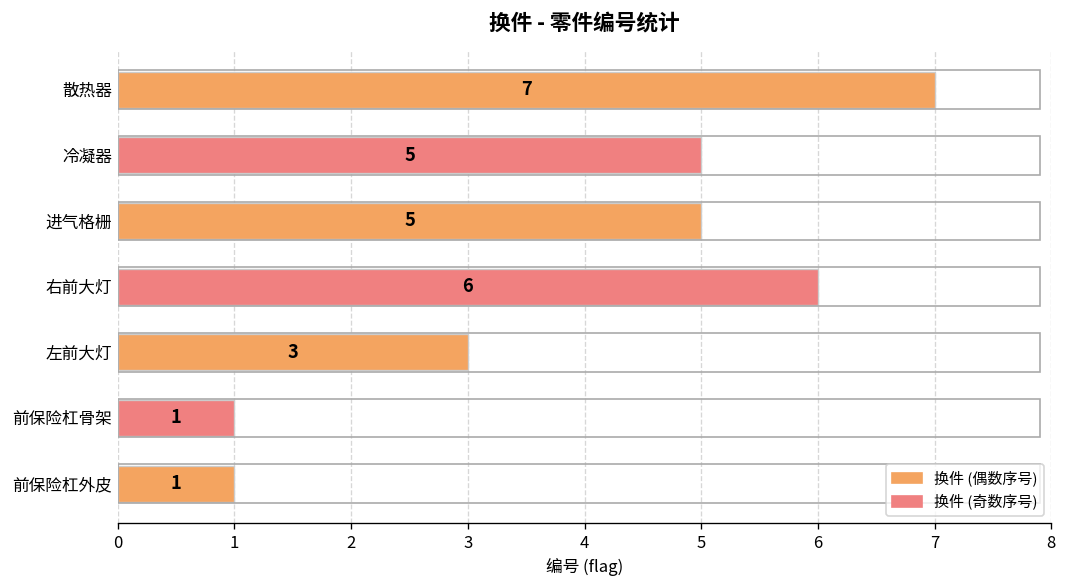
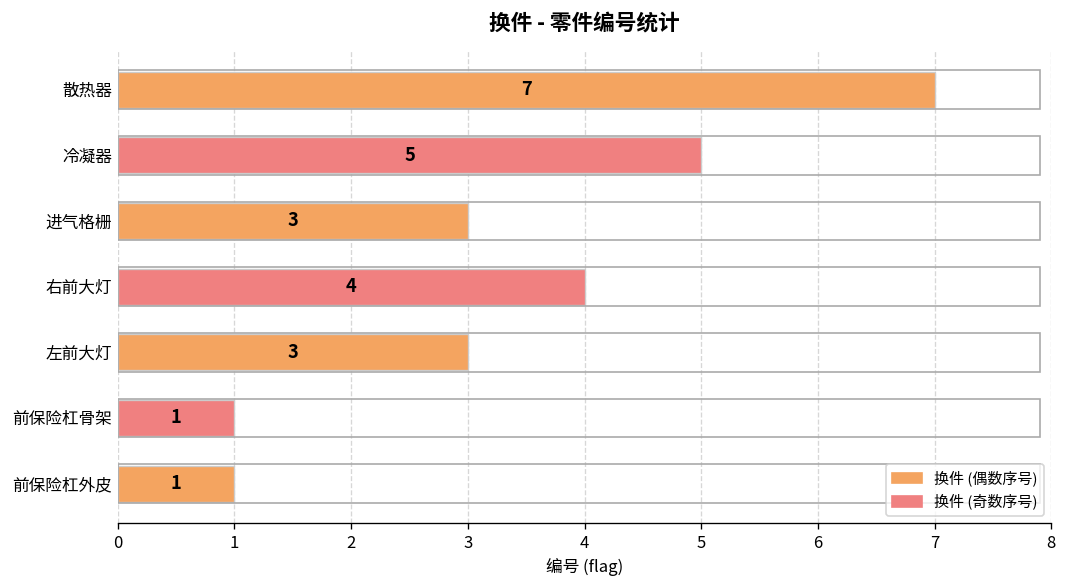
进气格栅: 5 -> 3
右前大灯: 6 -> 4
